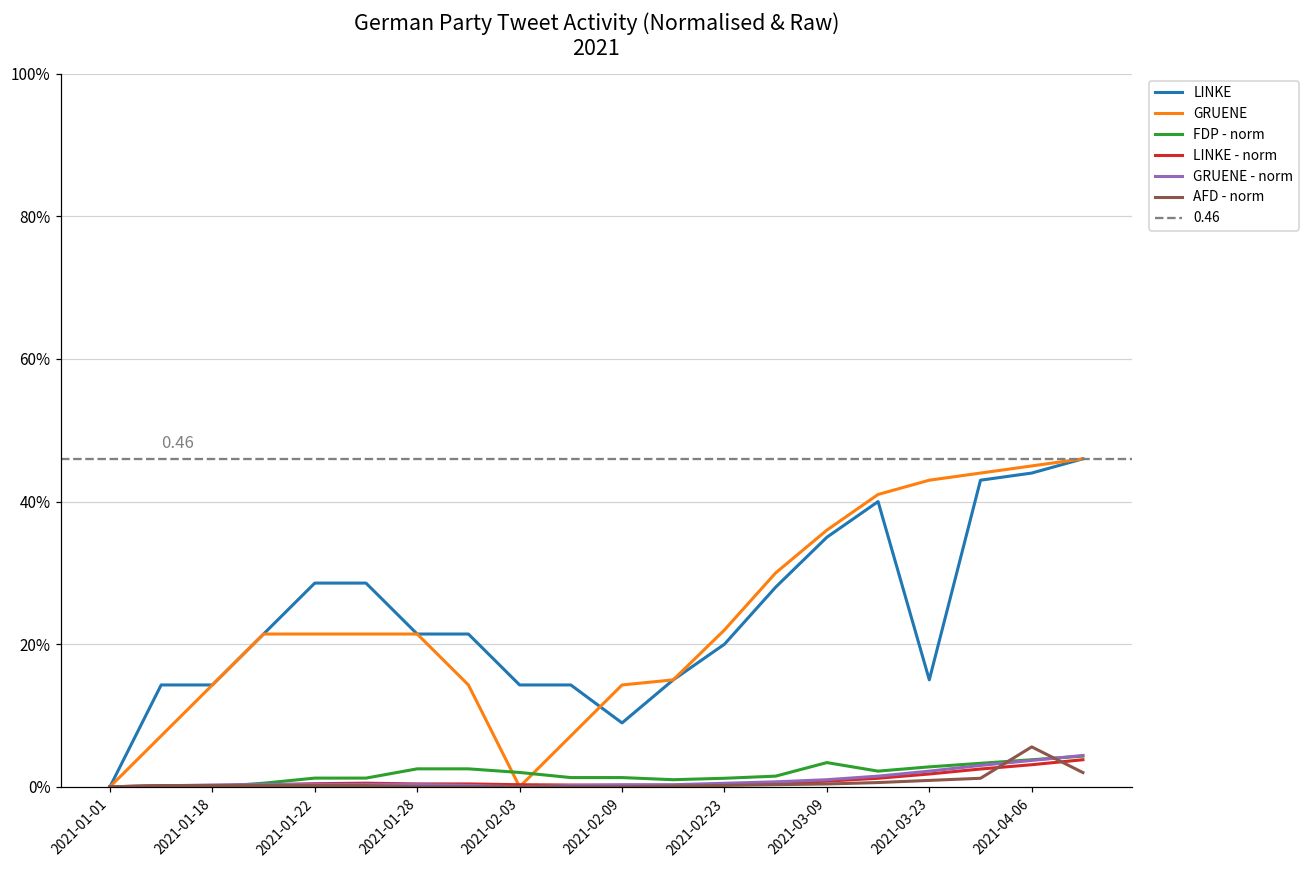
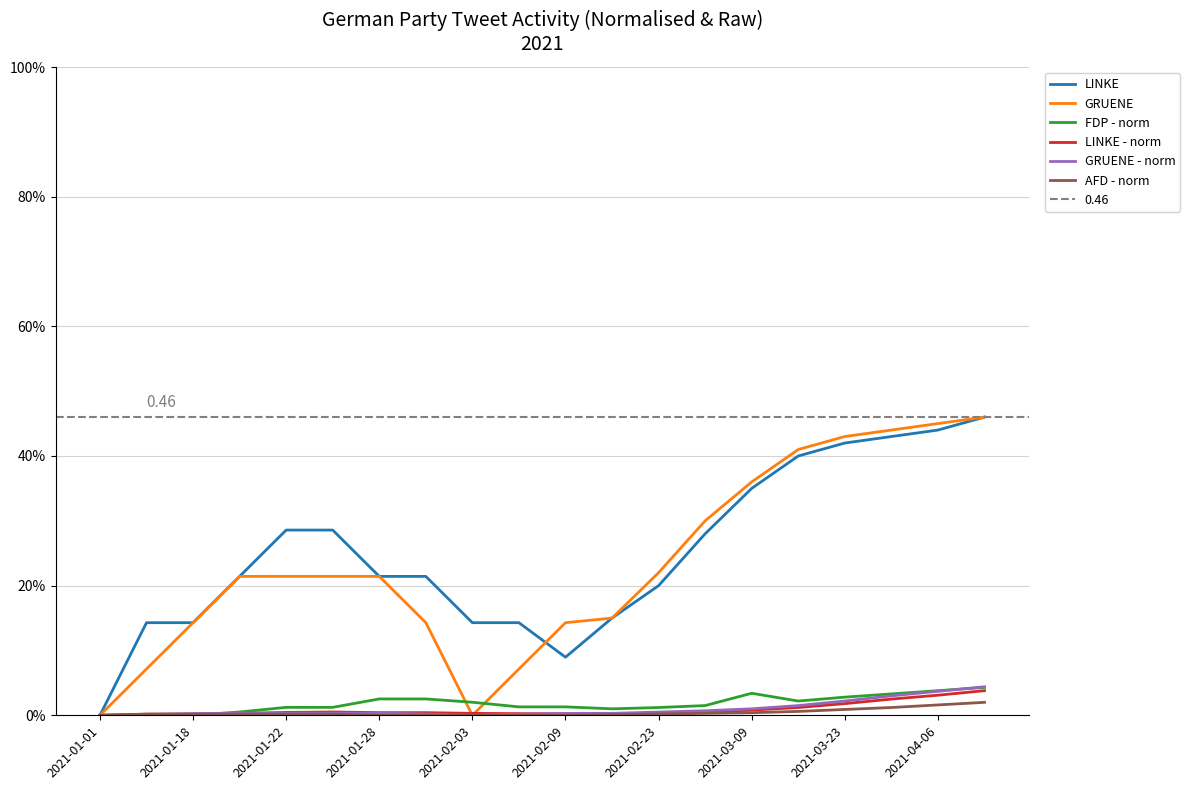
LINKE, 2021-03-23: 15% -> 42%
AFD - norm, 2021-04-06: 6% -> 2%
